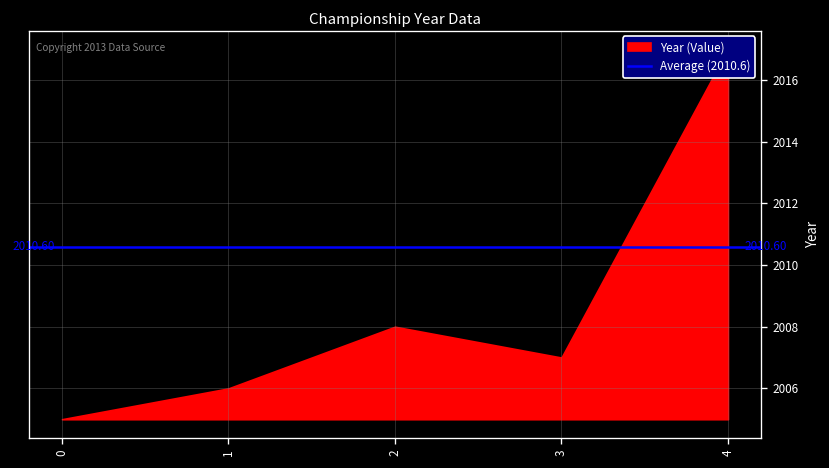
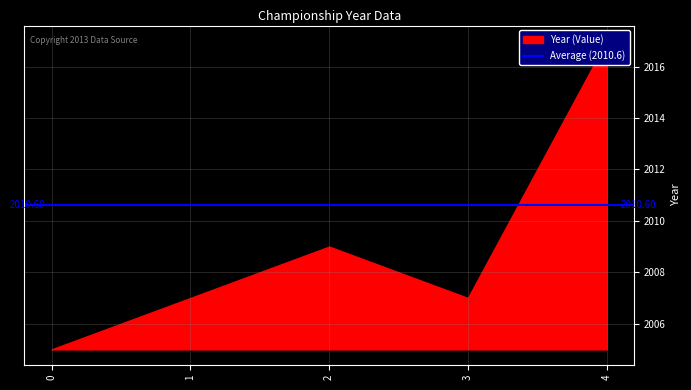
1: 2006 -> 2007
2: 2008 -> 2009
